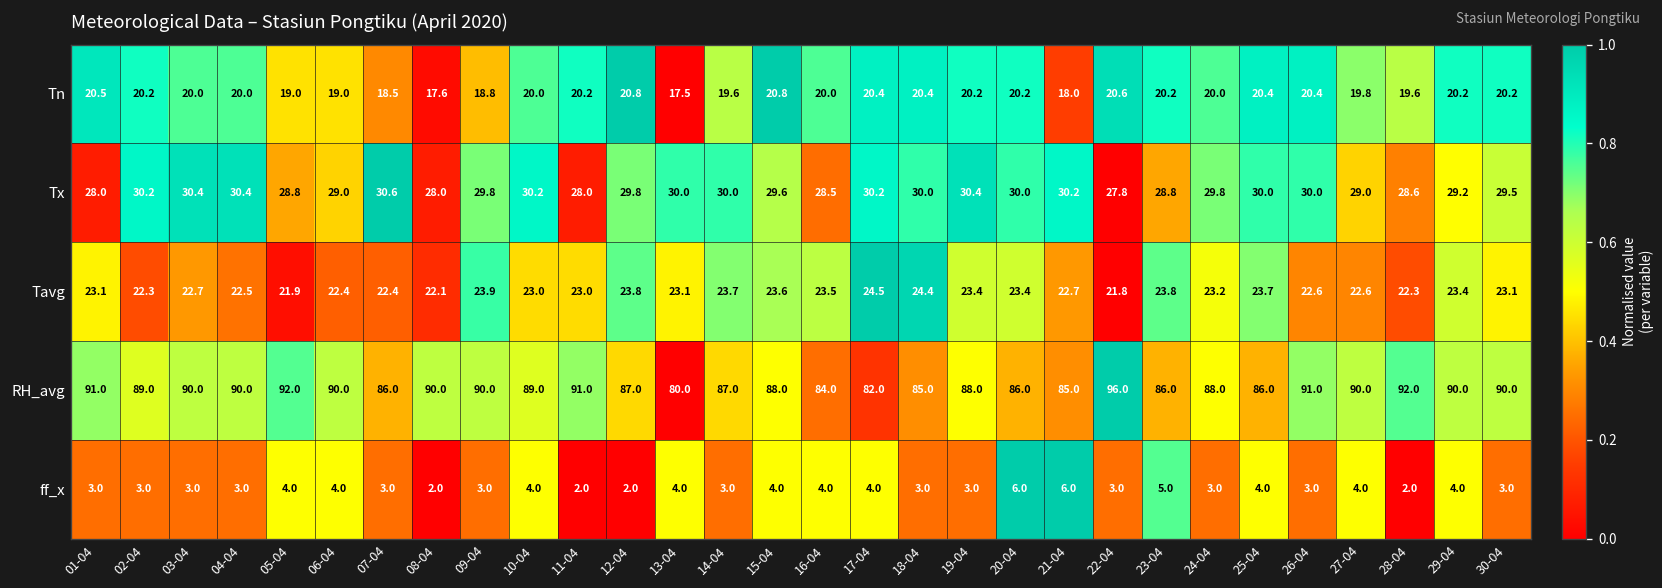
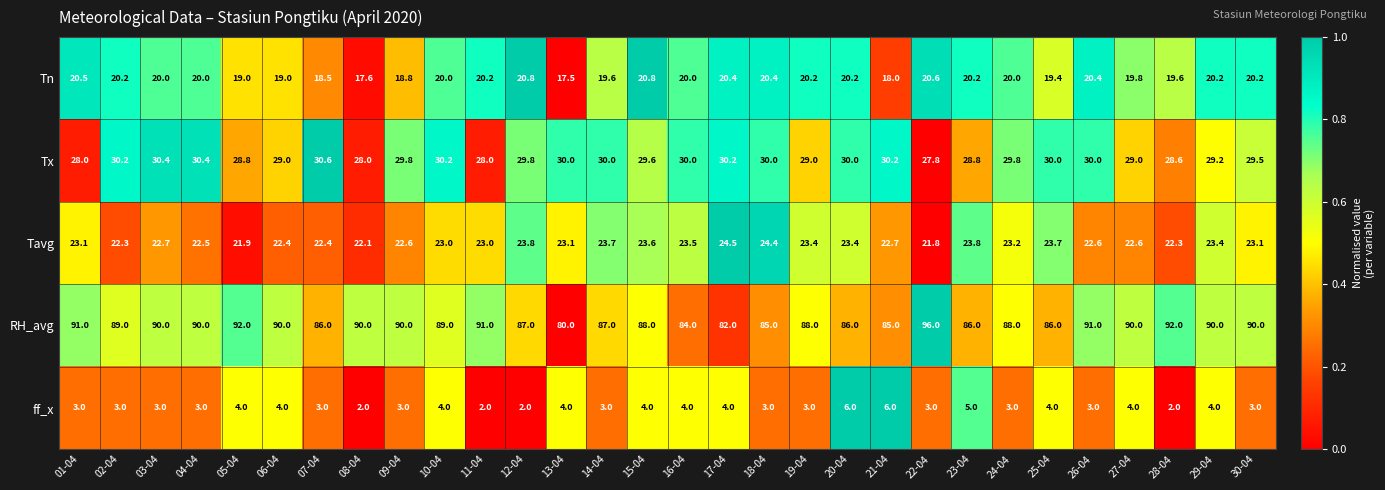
Tn, 25-04: 20.4 -> 19.4
Tx, 16-04: 28.5 -> 30.0
Tx, 19-04: 30.4 -> 29.0
Tavg, 09-04: 23.9 -> 22.6
